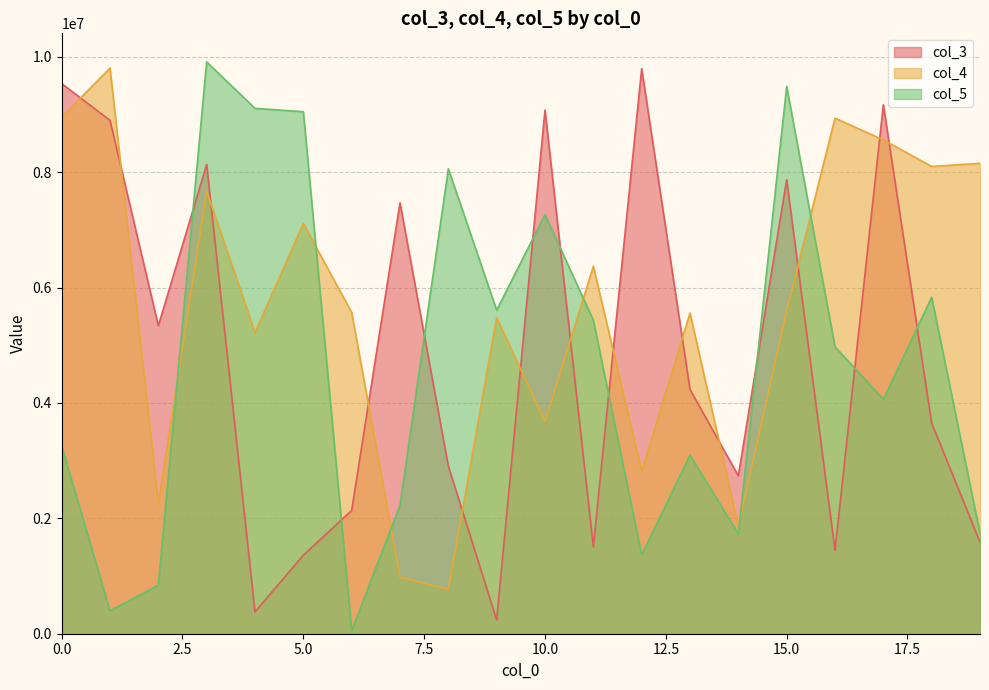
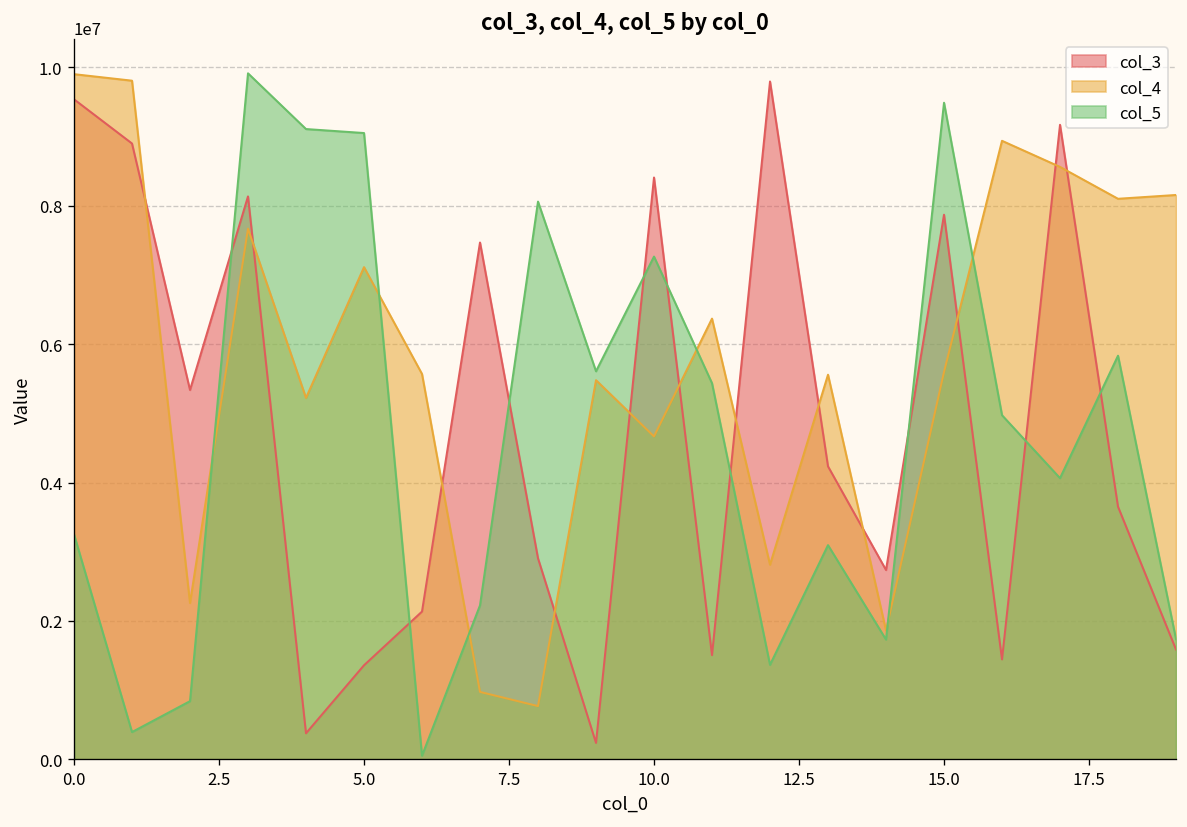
col_4, 0.0: 9000000 -> 9900000
col_3, 10.0: 9100000 -> 8400000
col_4, 10.0: 3700000 -> 4700000
